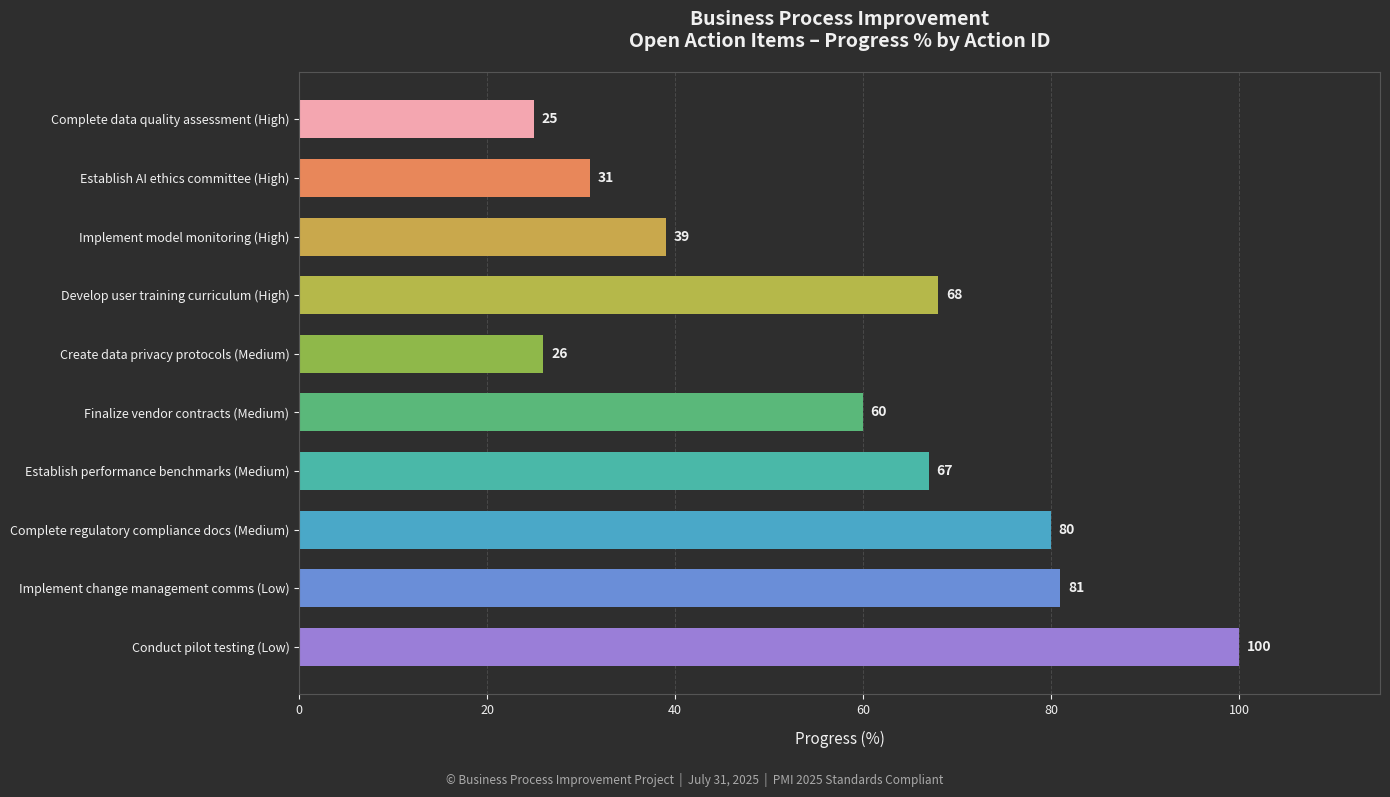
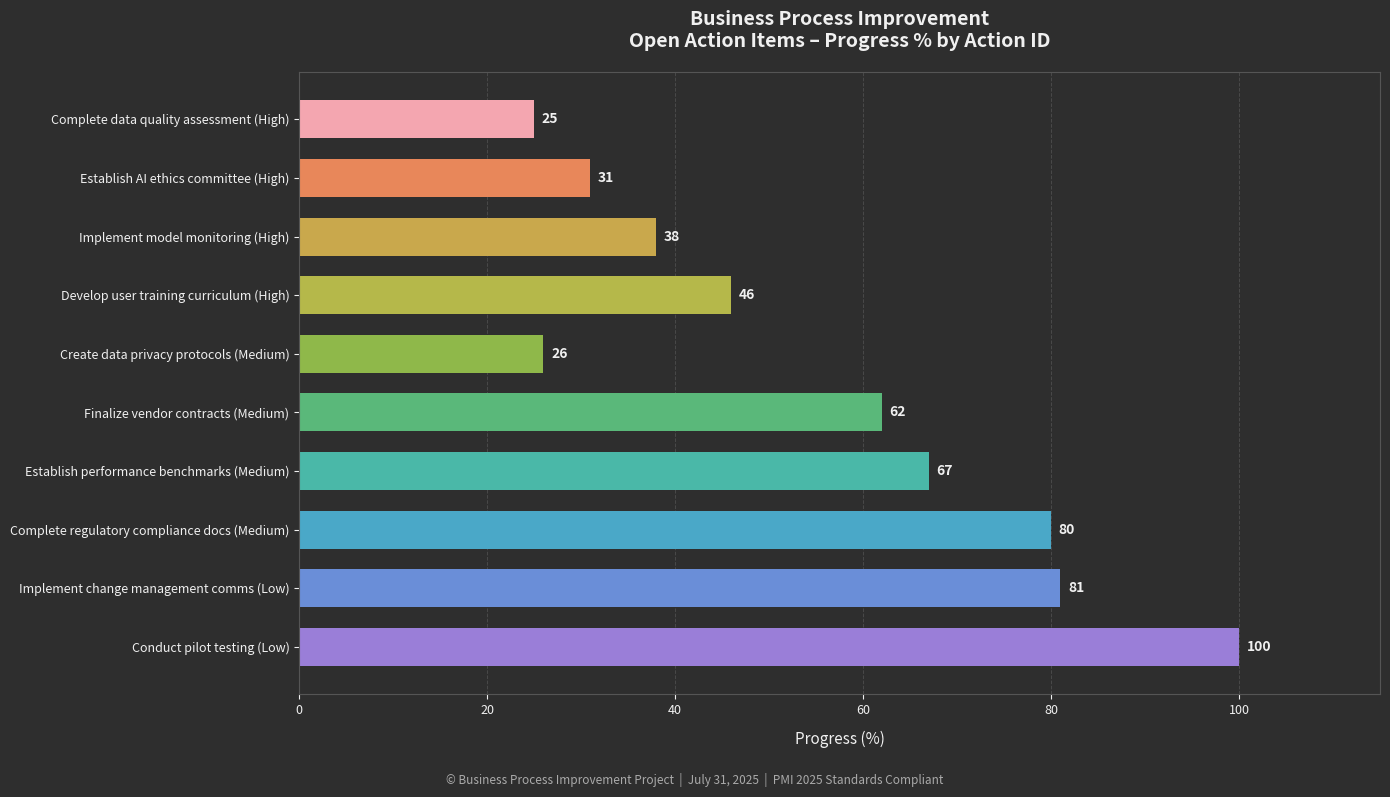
Implement model monitoring (High): 39 -> 38
Develop user training curriculum (High): 68 -> 46
Finalize vendor contracts (Medium): 60 -> 62
